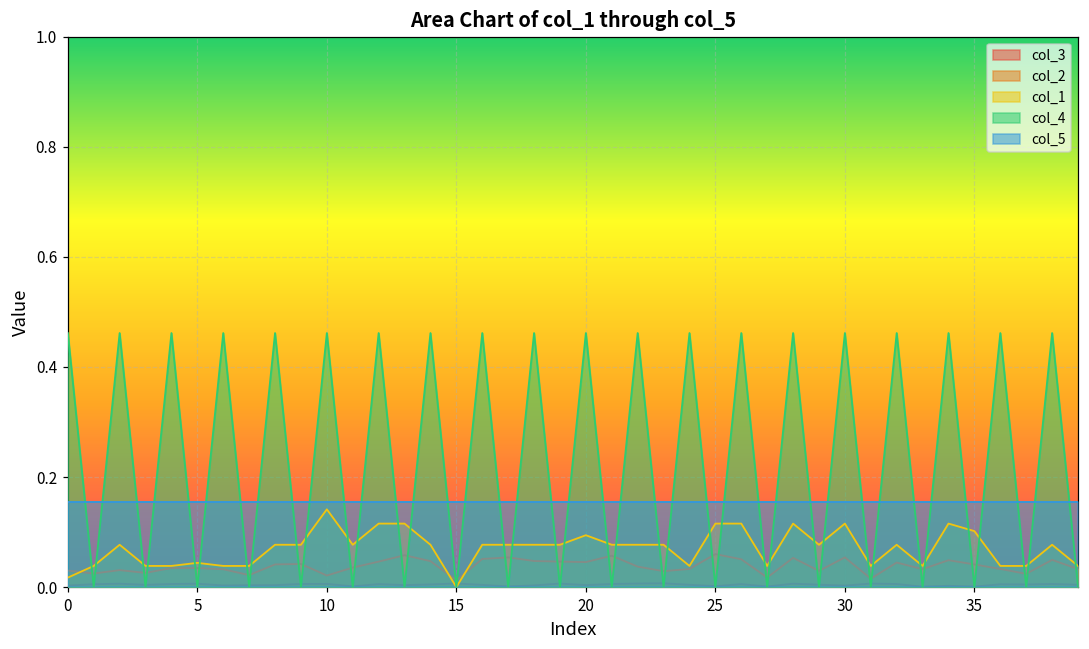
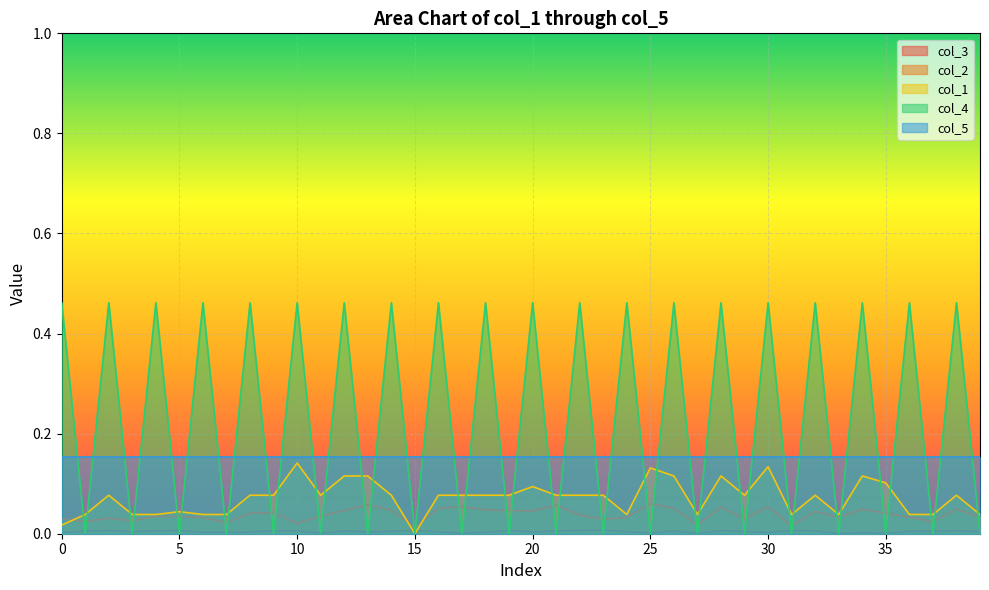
col_1, 25: 0.12 -> 0.13
col_1, 30: 0.12 -> 0.13
